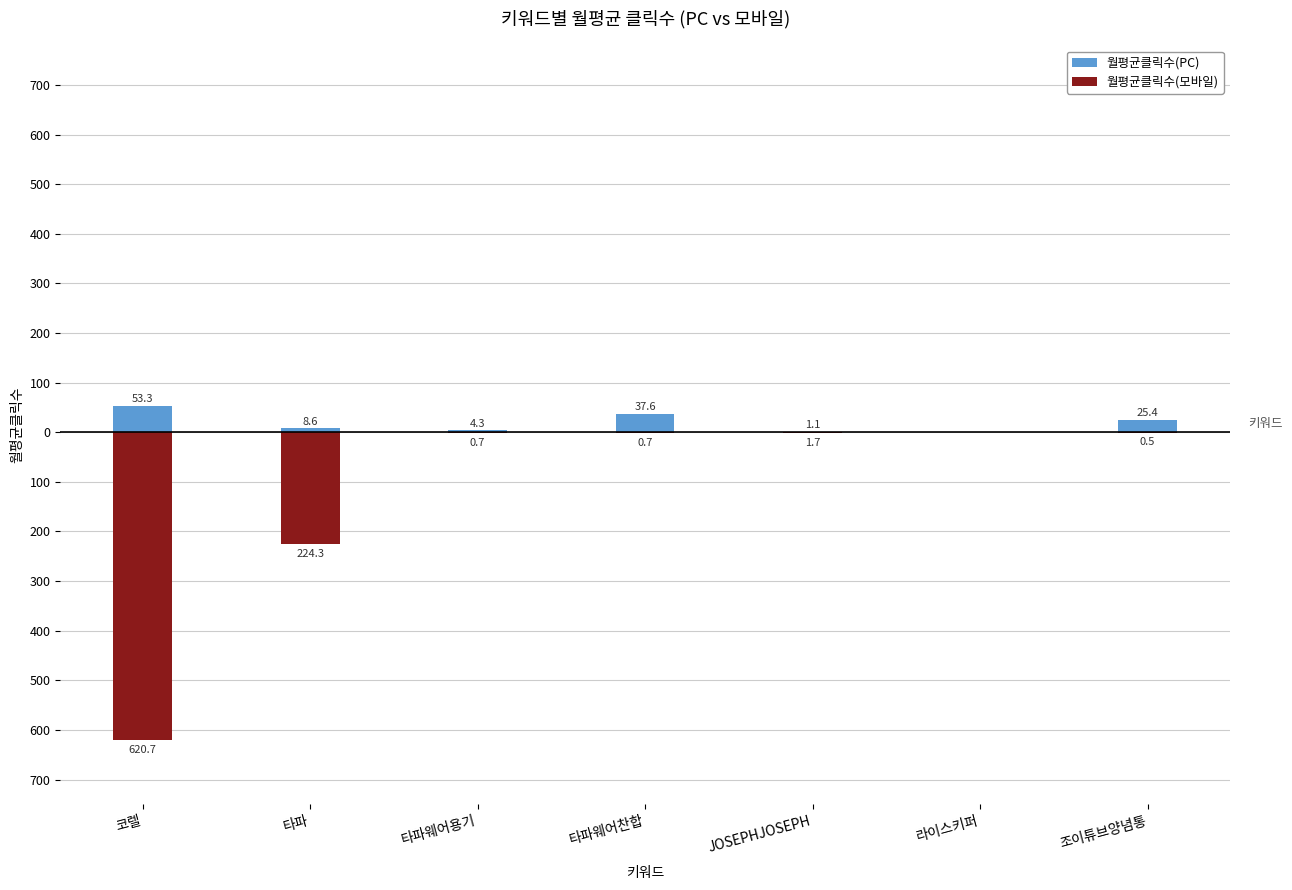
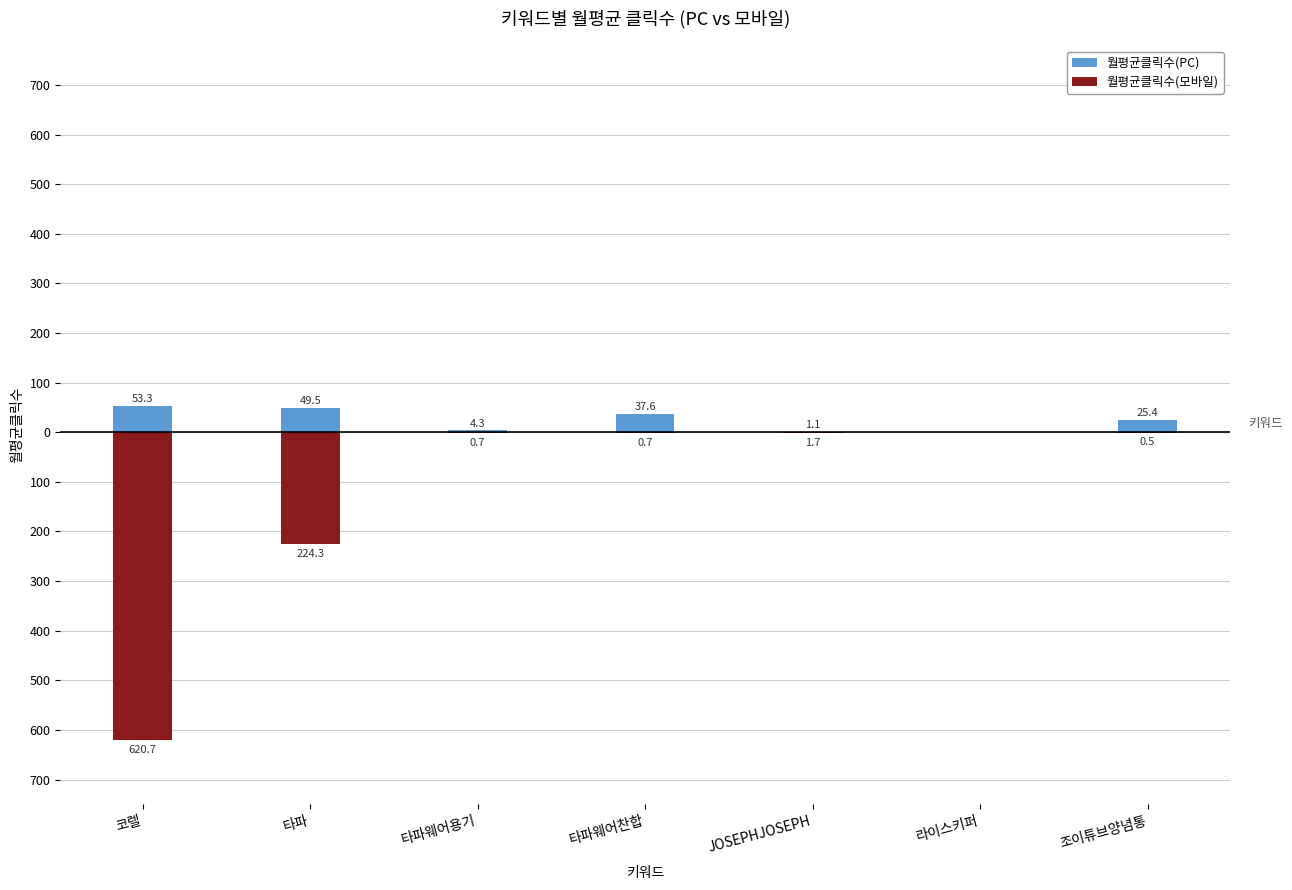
월평균클릭수(PC), 타파: 8.6 -> 49.5
